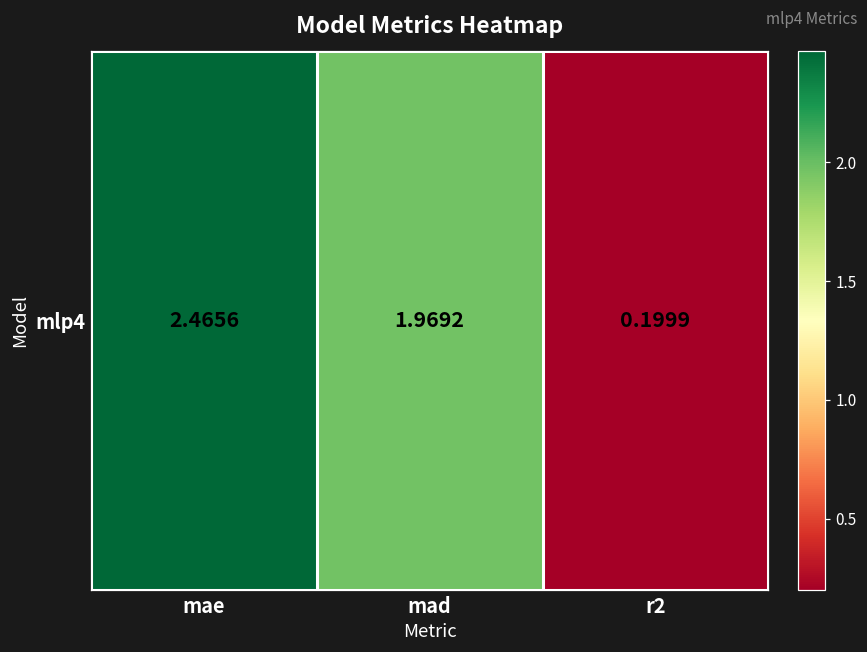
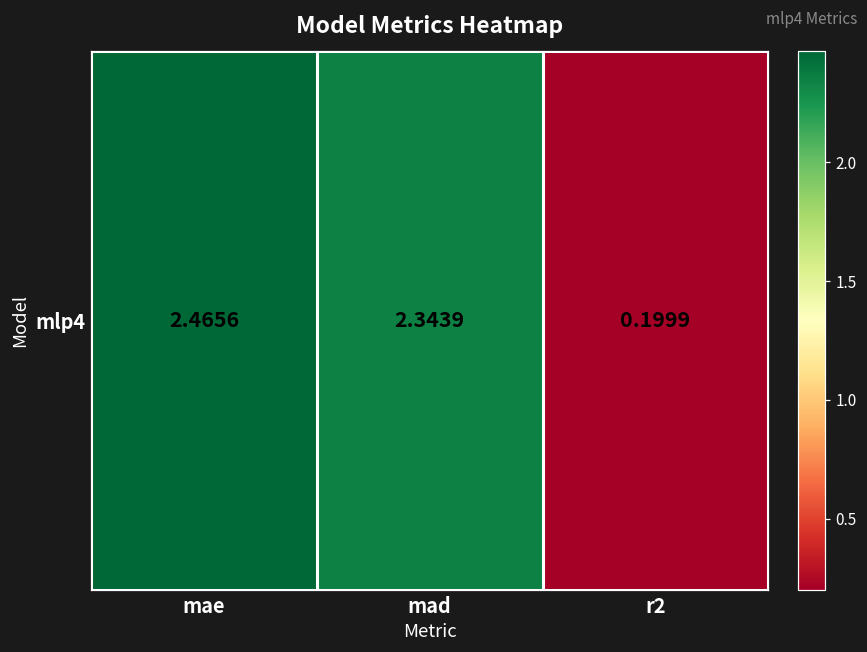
mlp4, mad: 1.9692 -> 2.3439
